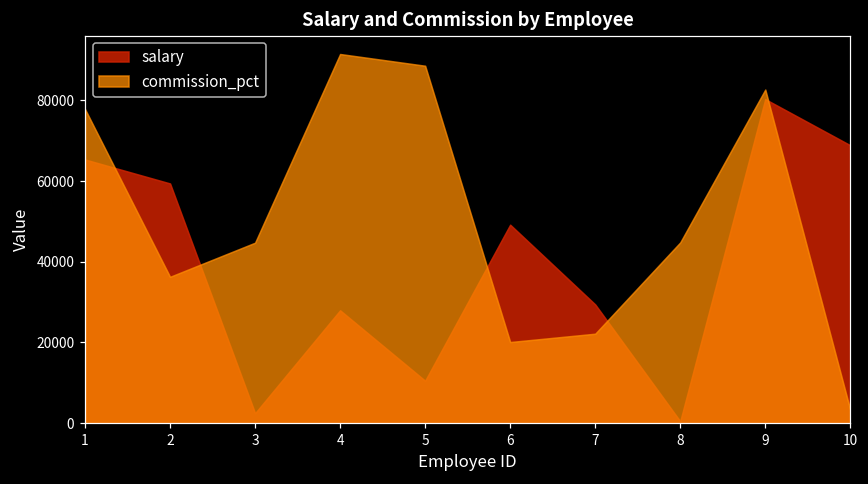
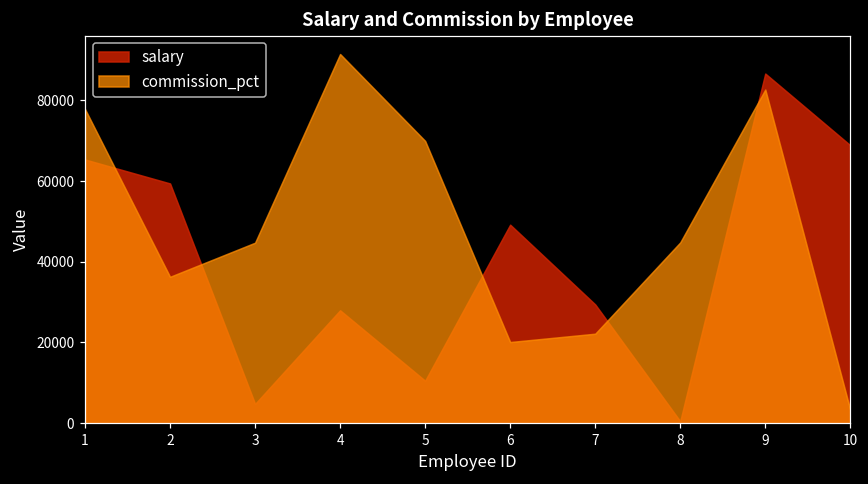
salary, 3: 2000 -> 5000
commission_pct, 5: 89000 -> 70000
salary, 9: 80000 -> 87000
